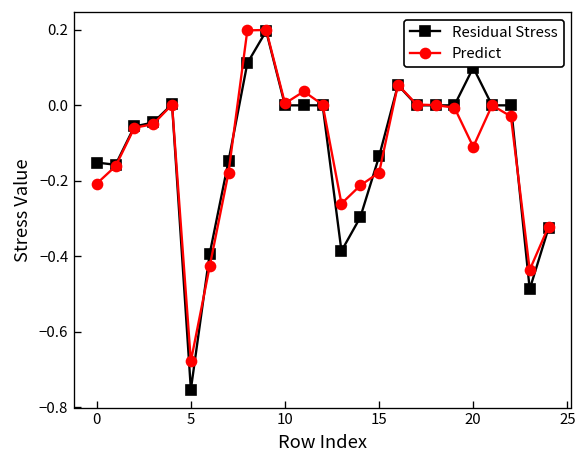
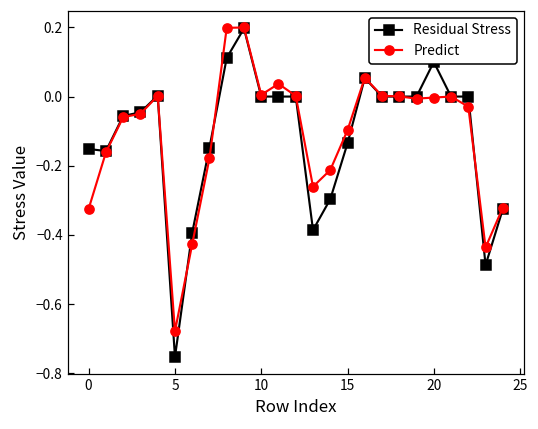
Predict, 0: -0.21 -> -0.32
Predict, 15: -0.18 -> -0.10
Predict, 20: -0.11 -> 0.00
